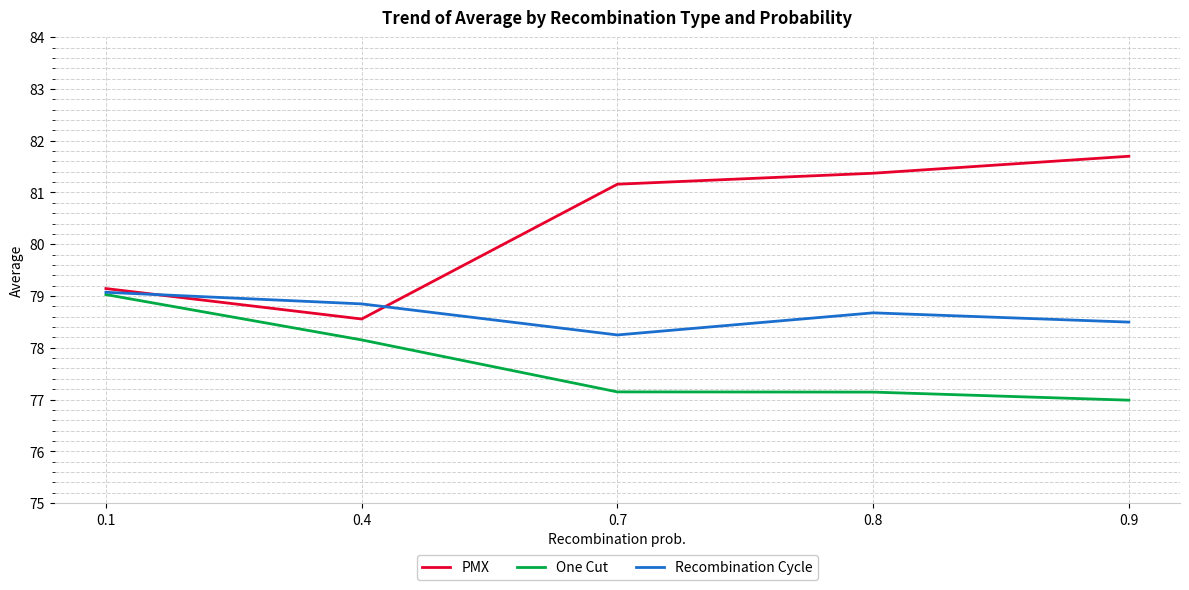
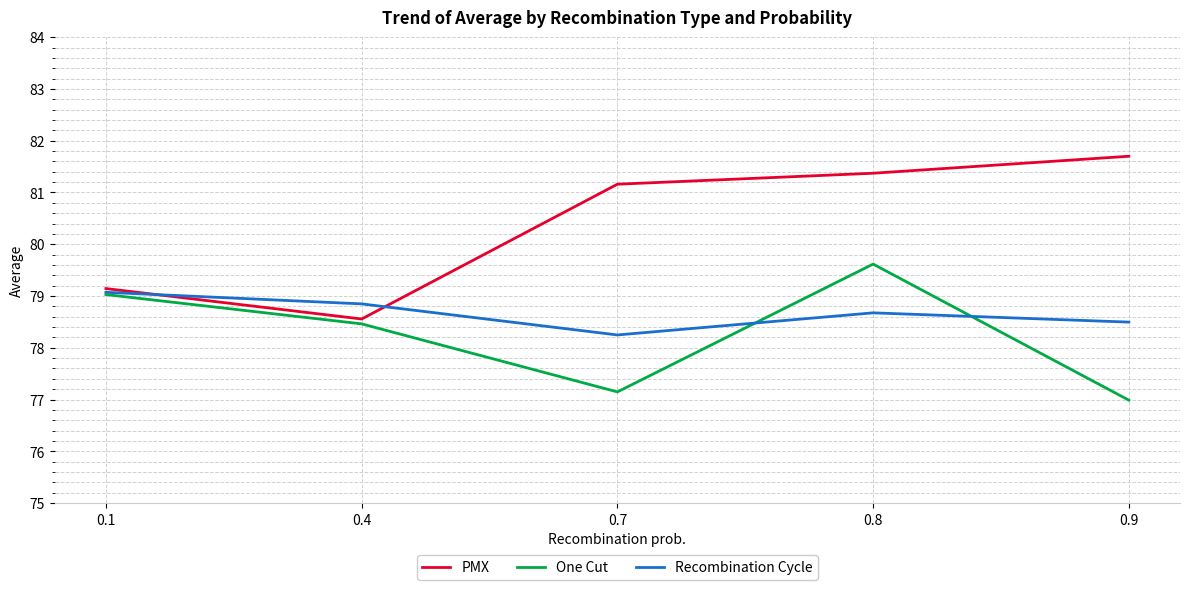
One Cut, 0.4: 78.2 -> 78.5
One Cut, 0.8: 77.1 -> 79.6
